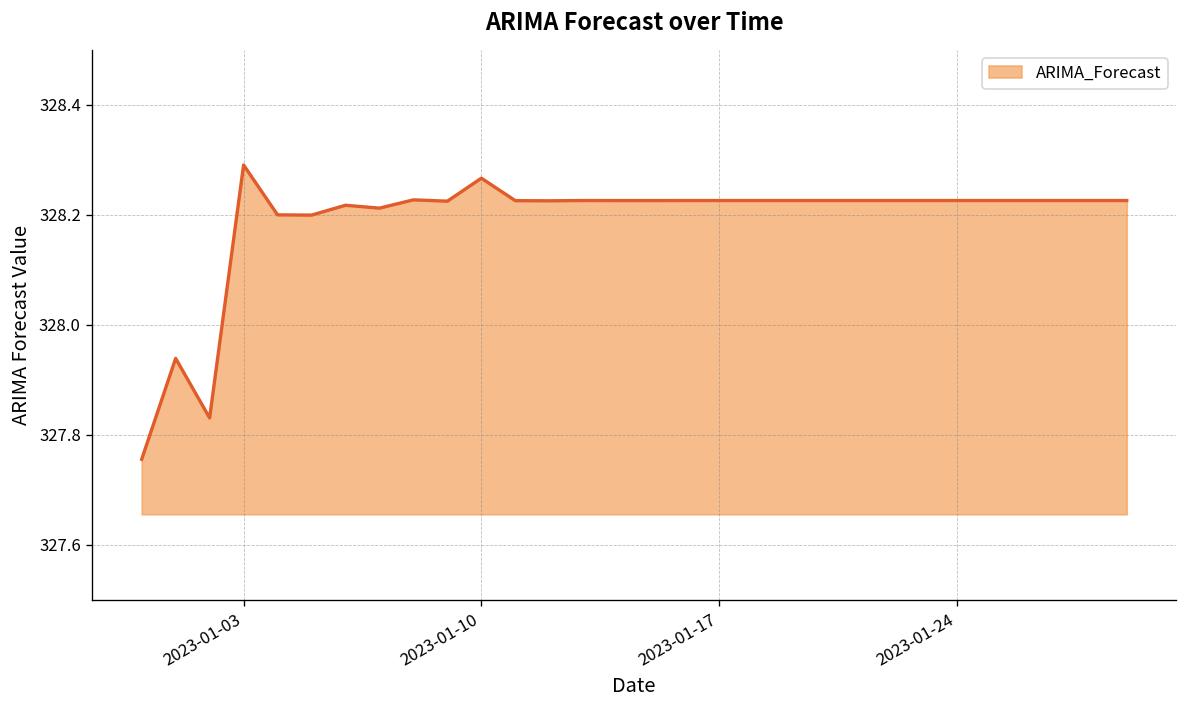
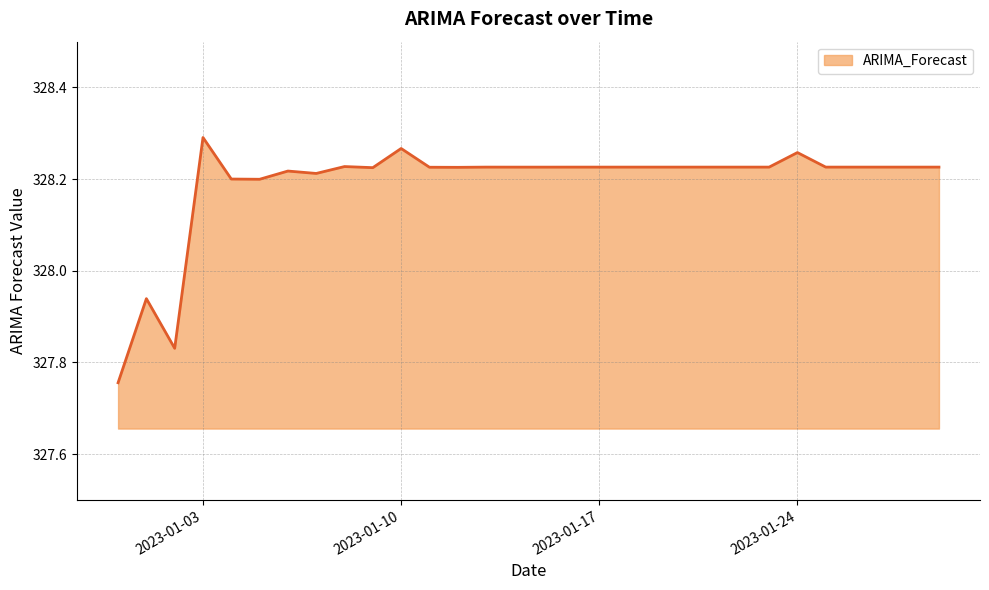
2023-01-24: 328.23 -> 328.26
